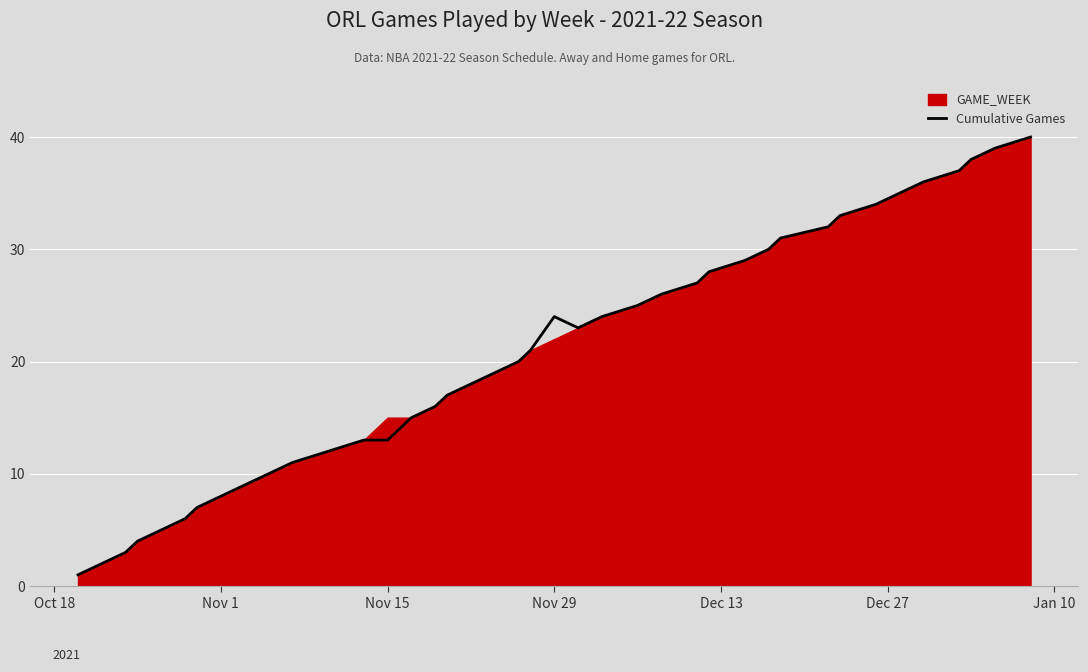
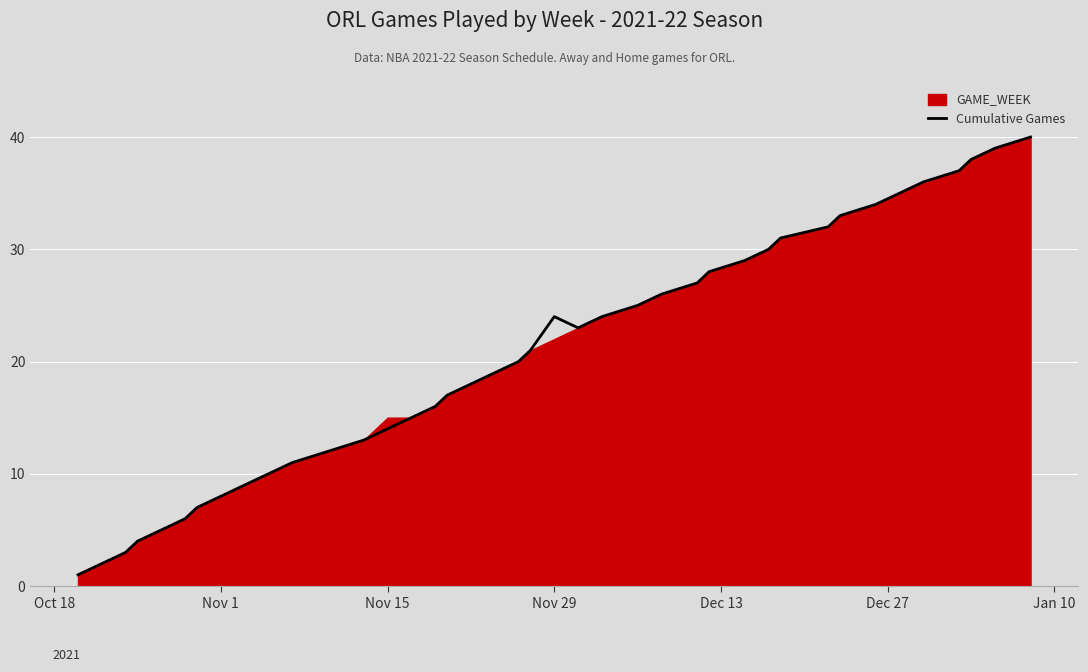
Cumulative Games, Nov 15: 13 -> 14
